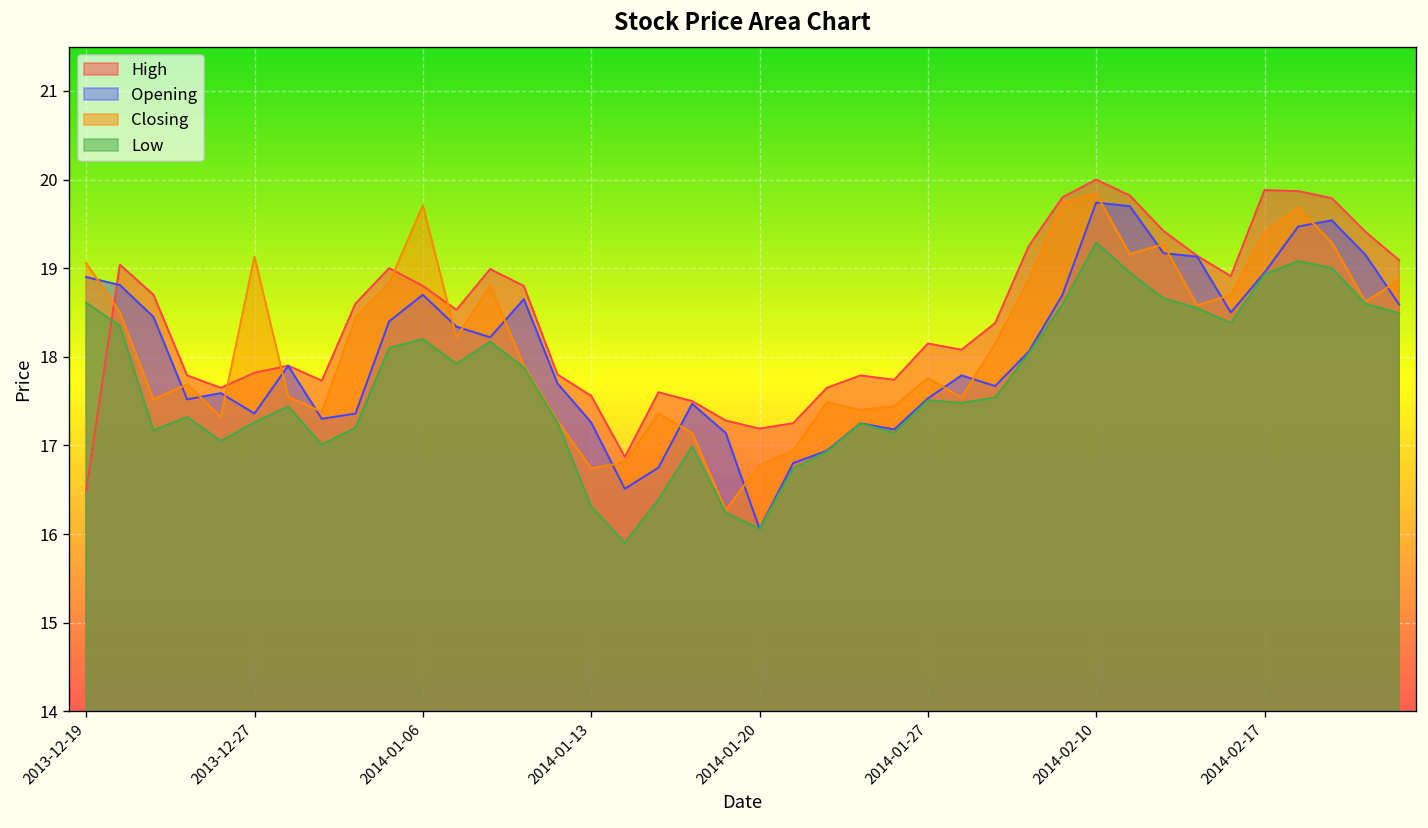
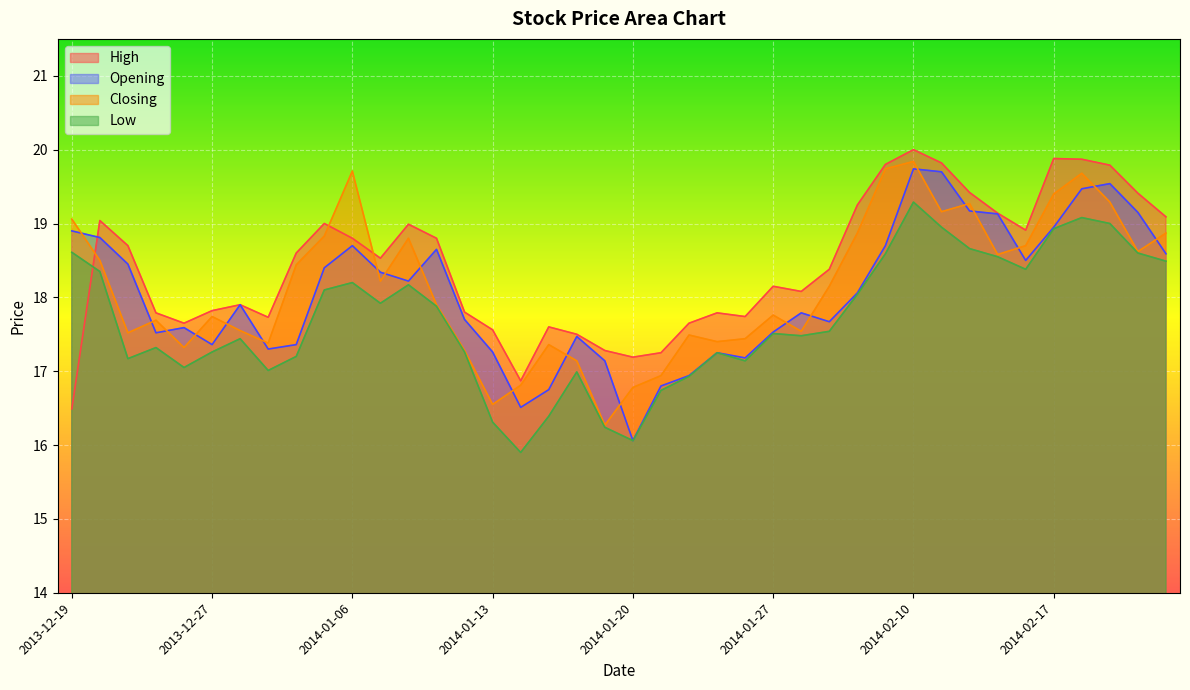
Closing, 2013-12-27: 19.1 -> 17.7
Closing, 2014-01-13: 16.7 -> 16.6
